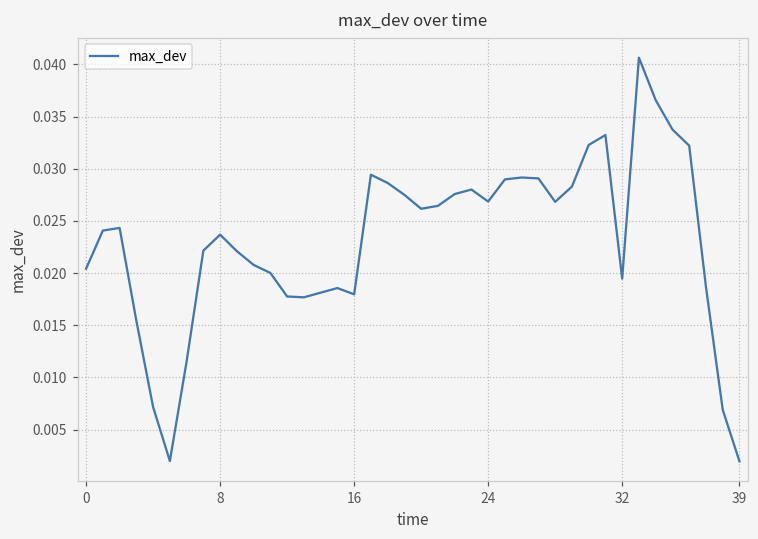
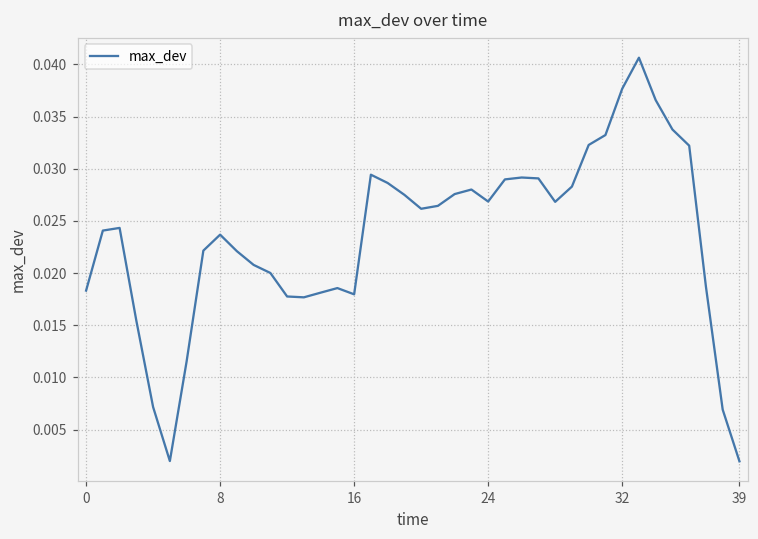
0: 0.020 -> 0.018
32: 0.019 -> 0.038
